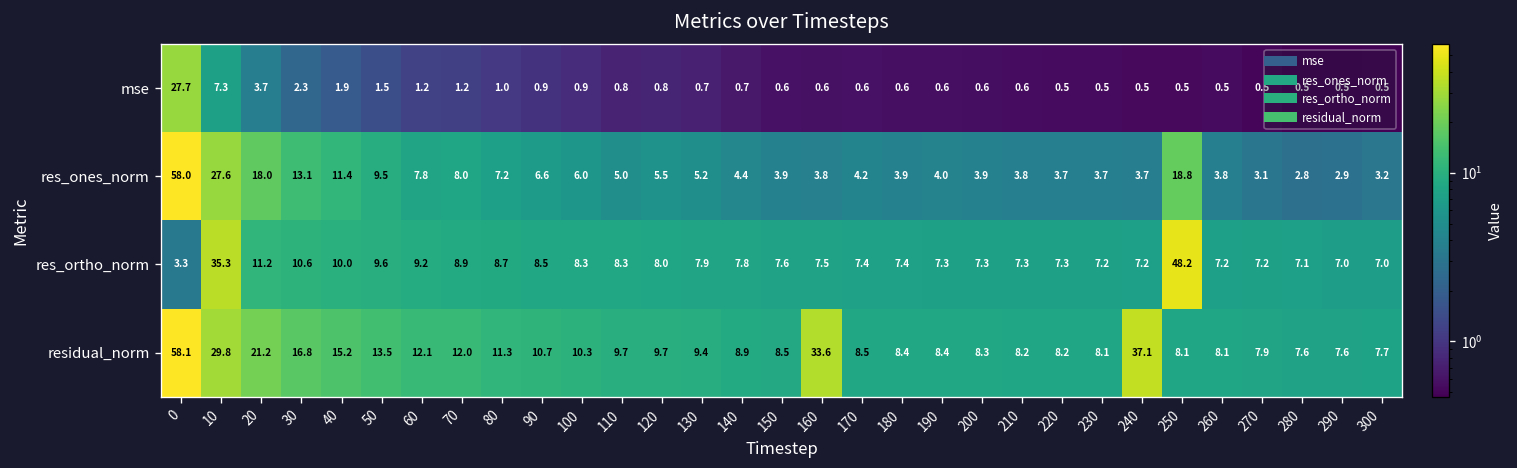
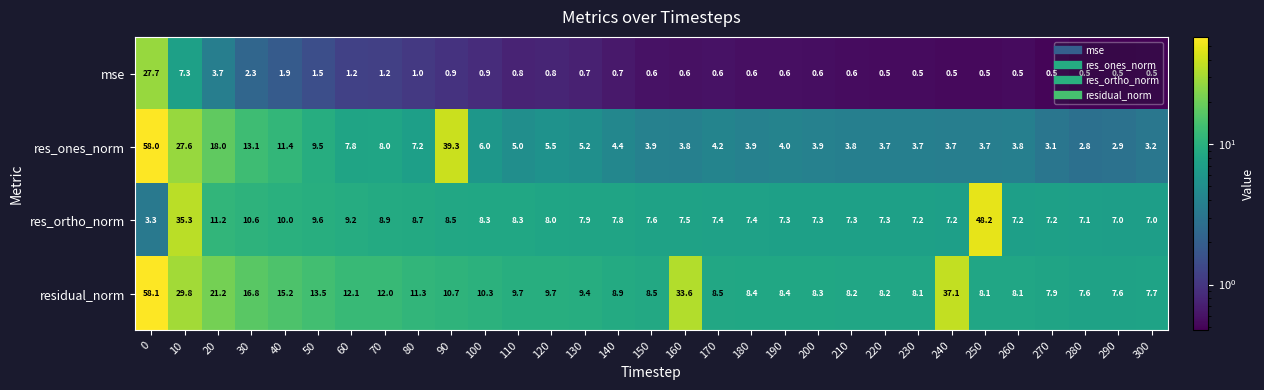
res_ones_norm, 90: 6.6 -> 39.3
res_ones_norm, 250: 18.8 -> 3.7
